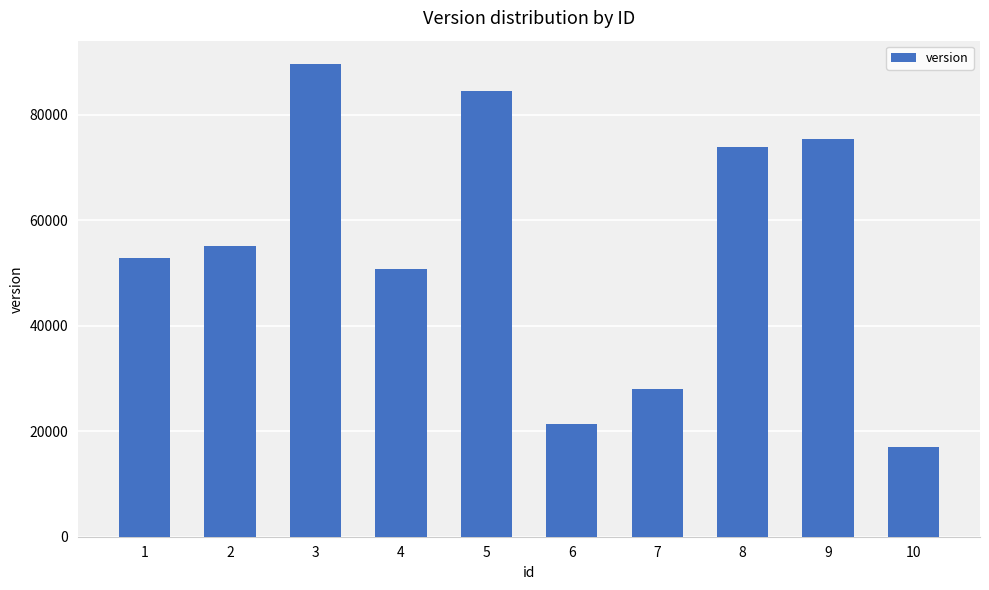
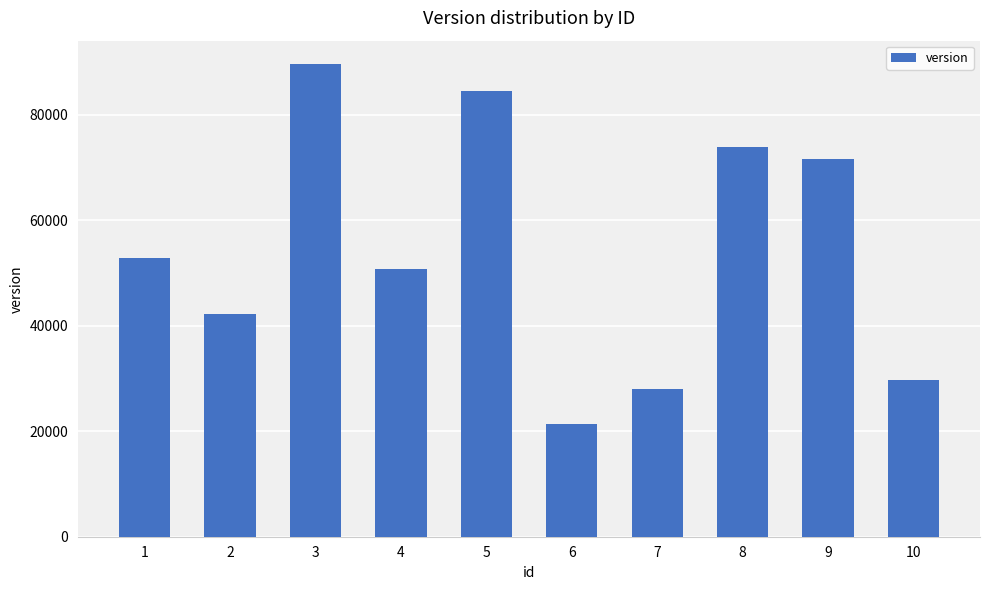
2: 55000 -> 42000
9: 75000 -> 72000
10: 17000 -> 30000
